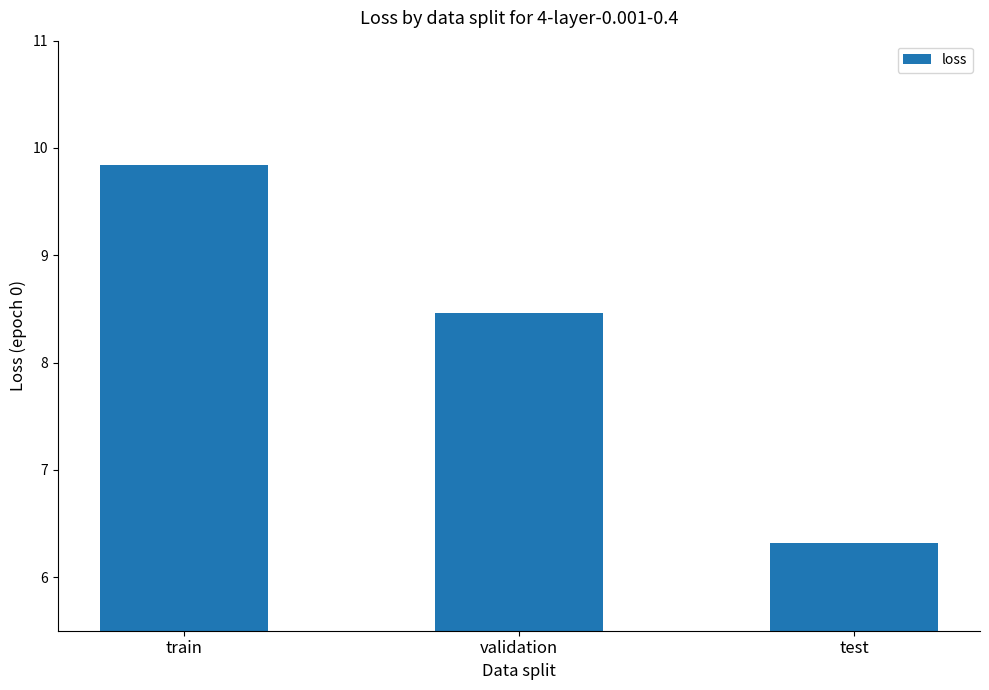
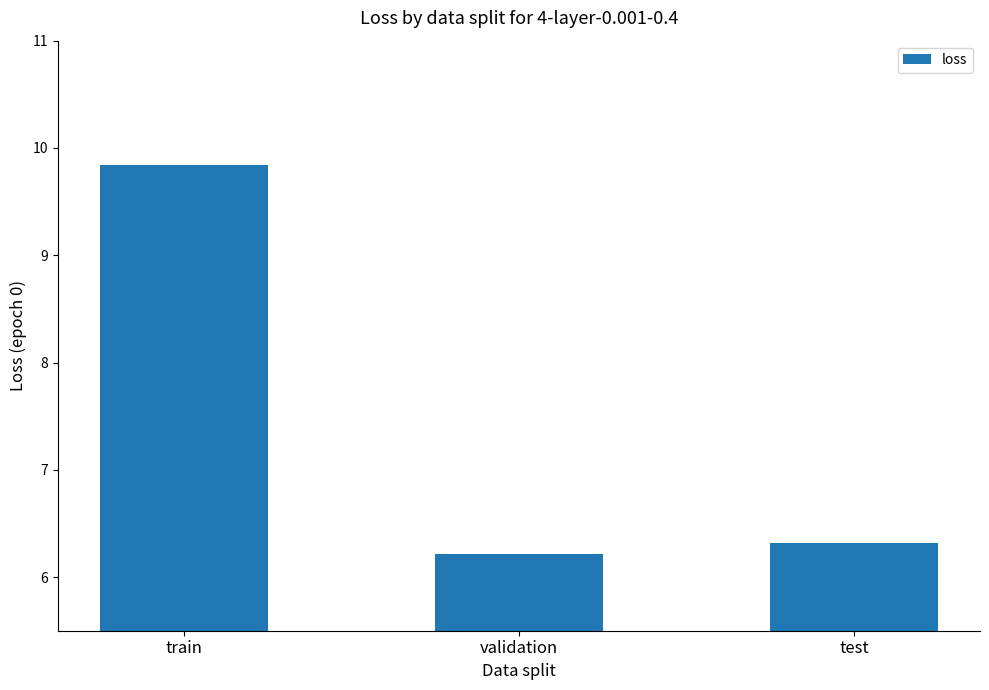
validation: 8.46 -> 6.22
